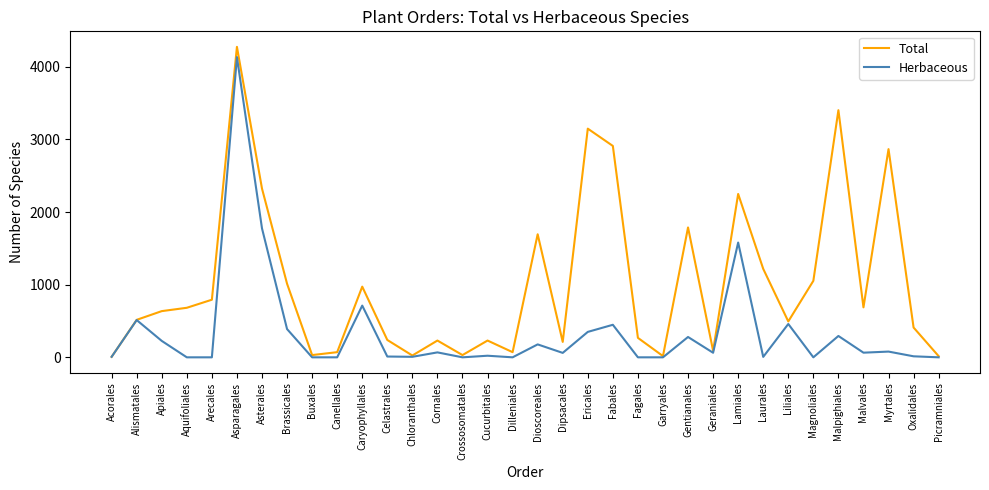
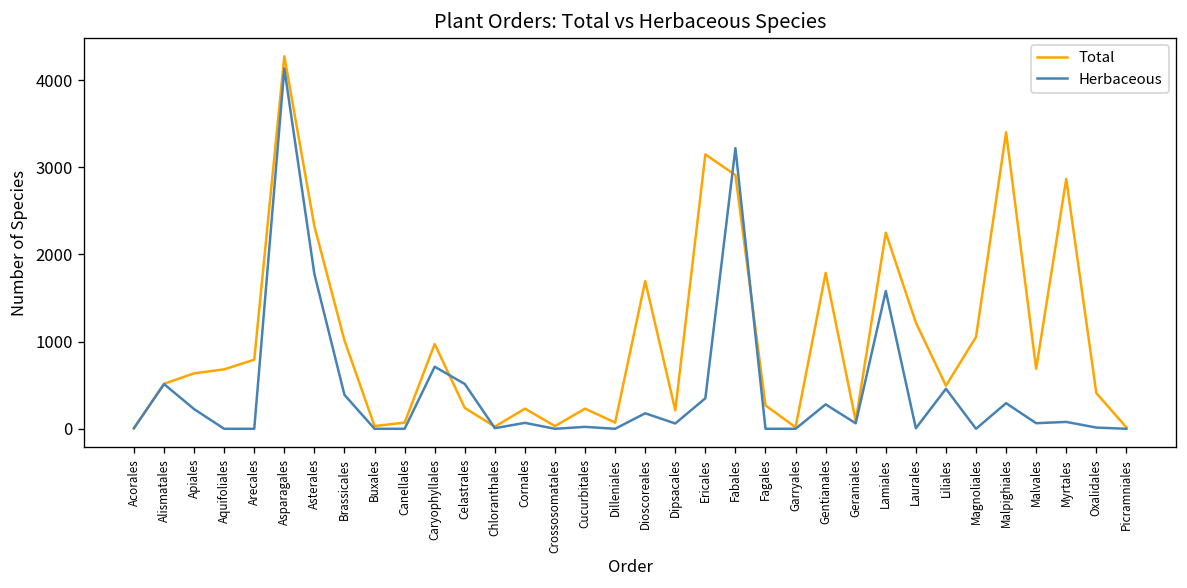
Herbaceous, Celastrales: 0 -> 500
Herbaceous, Fabales: 400 -> 3200
